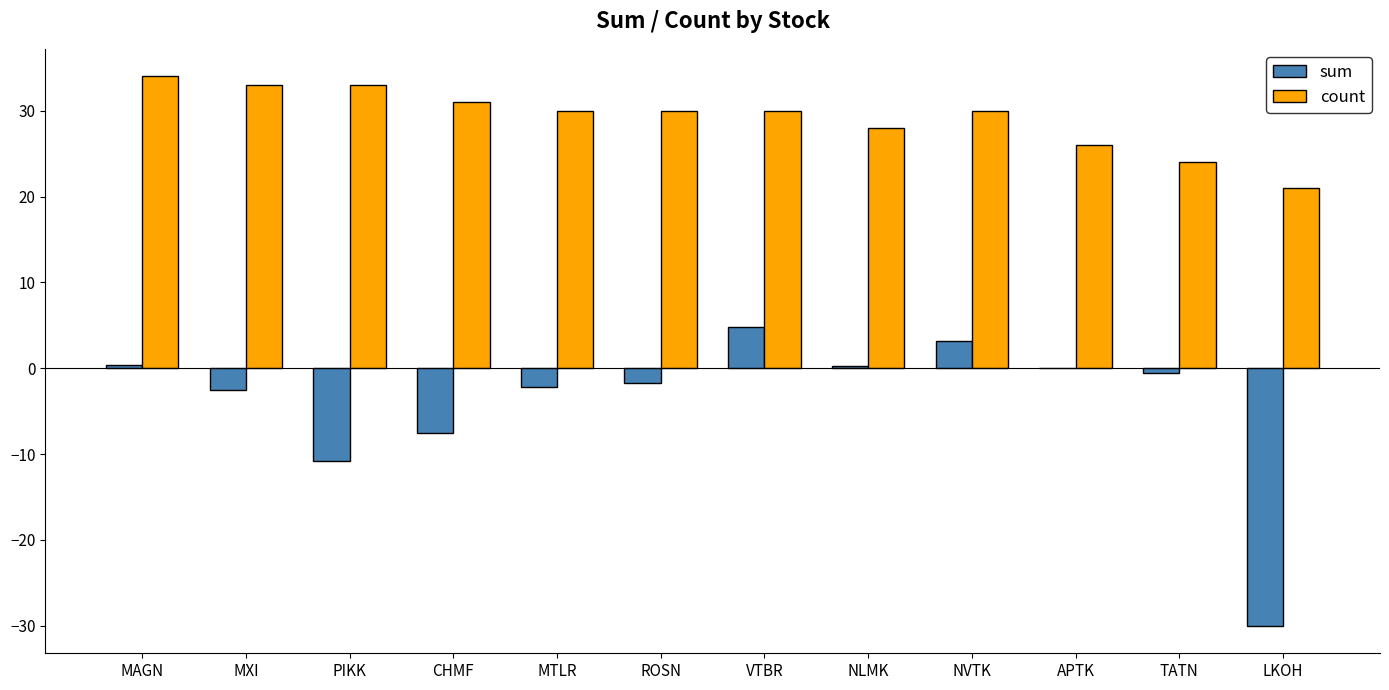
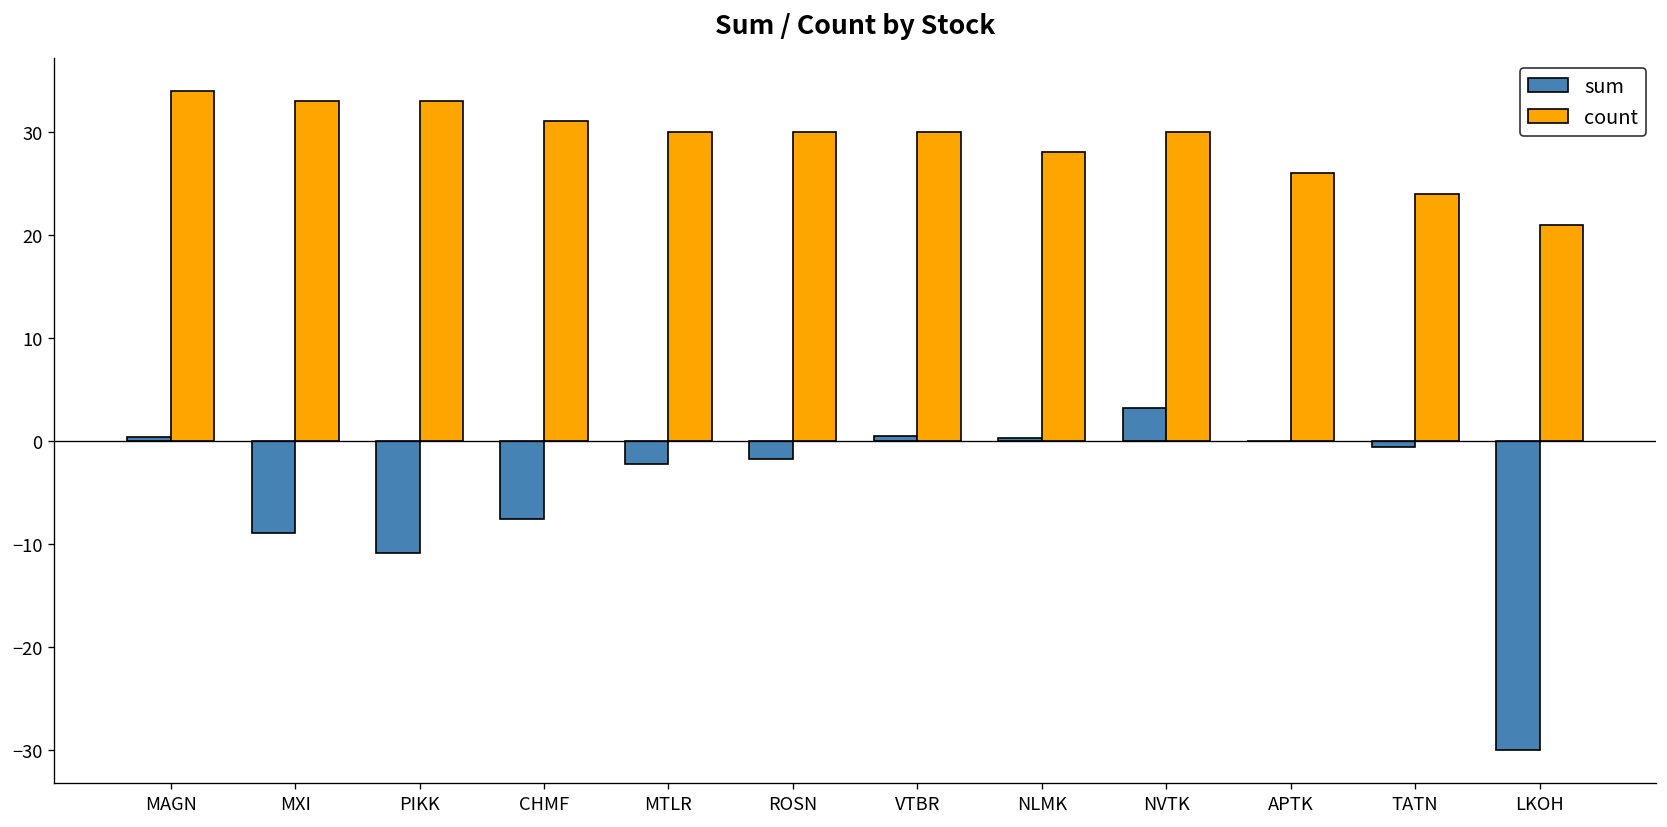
sum, MXI: -3 -> -9
sum, VTBR: 5 -> 1
